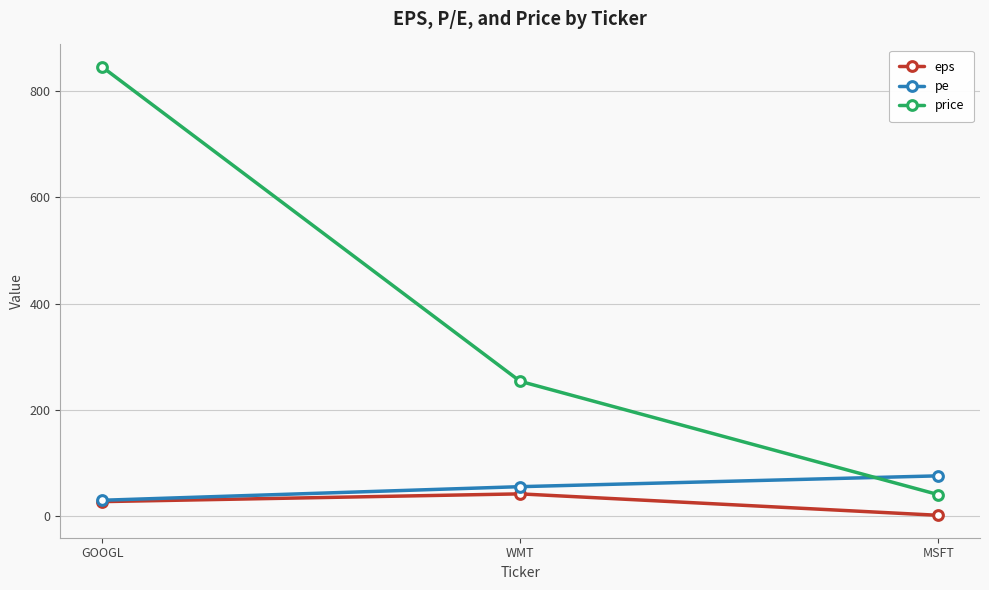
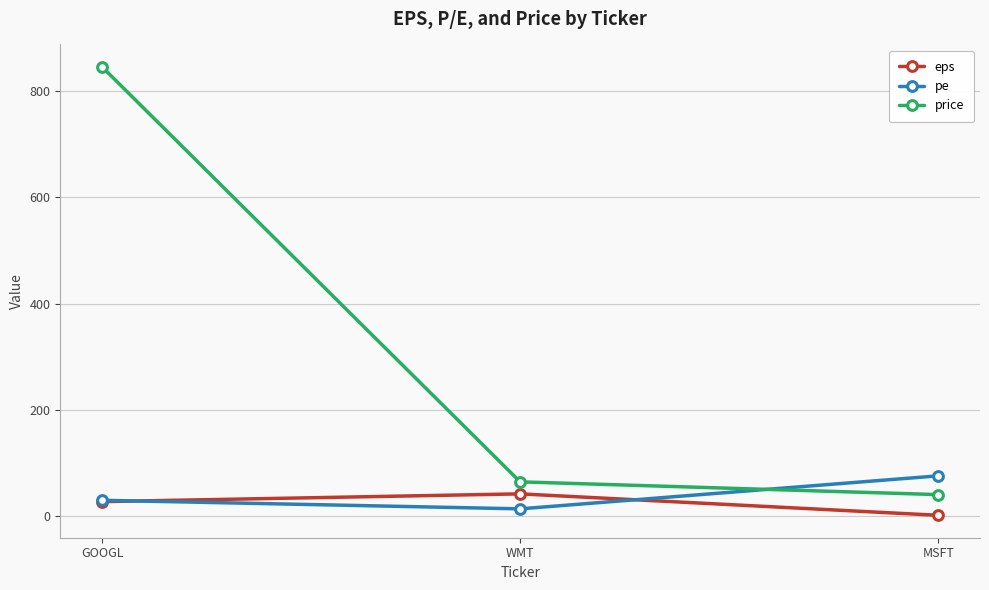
pe, WMT: 60 -> 10
price, WMT: 250 -> 70
